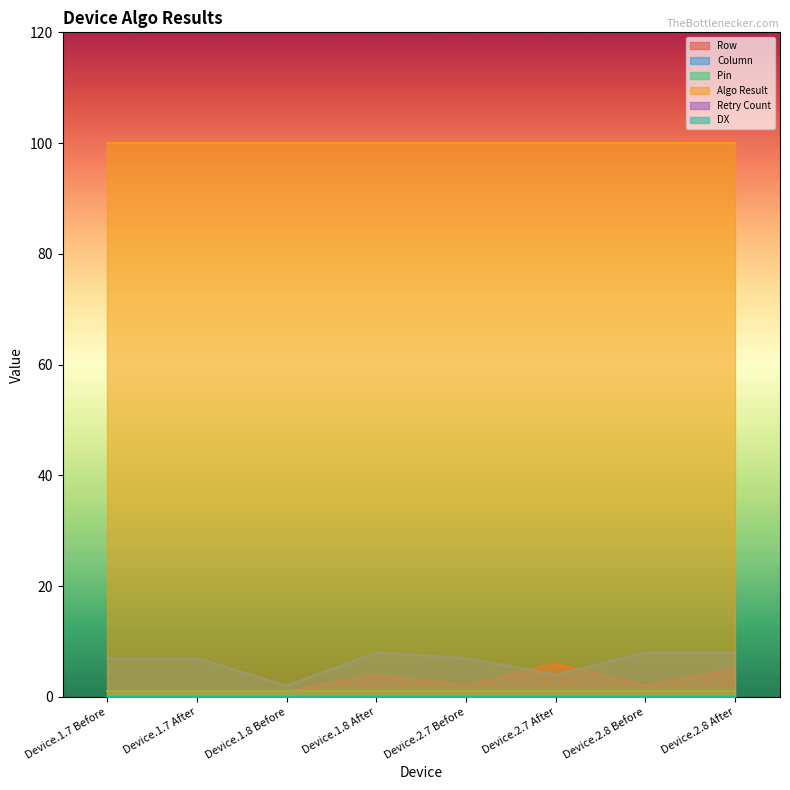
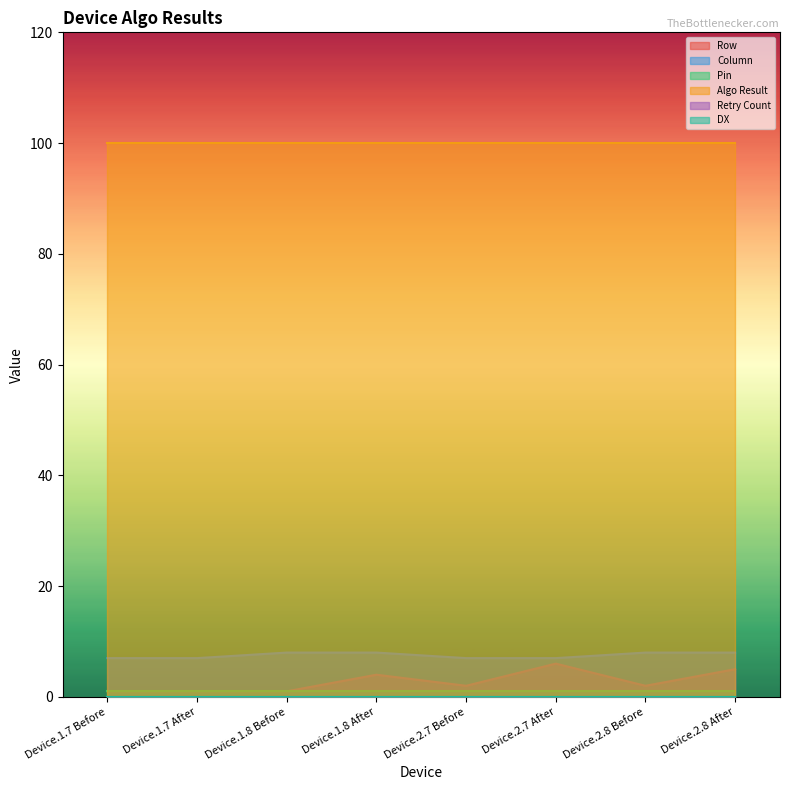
Column, Device.1.8 Before: 2 -> 8
Column, Device.2.7 After: 4 -> 7
